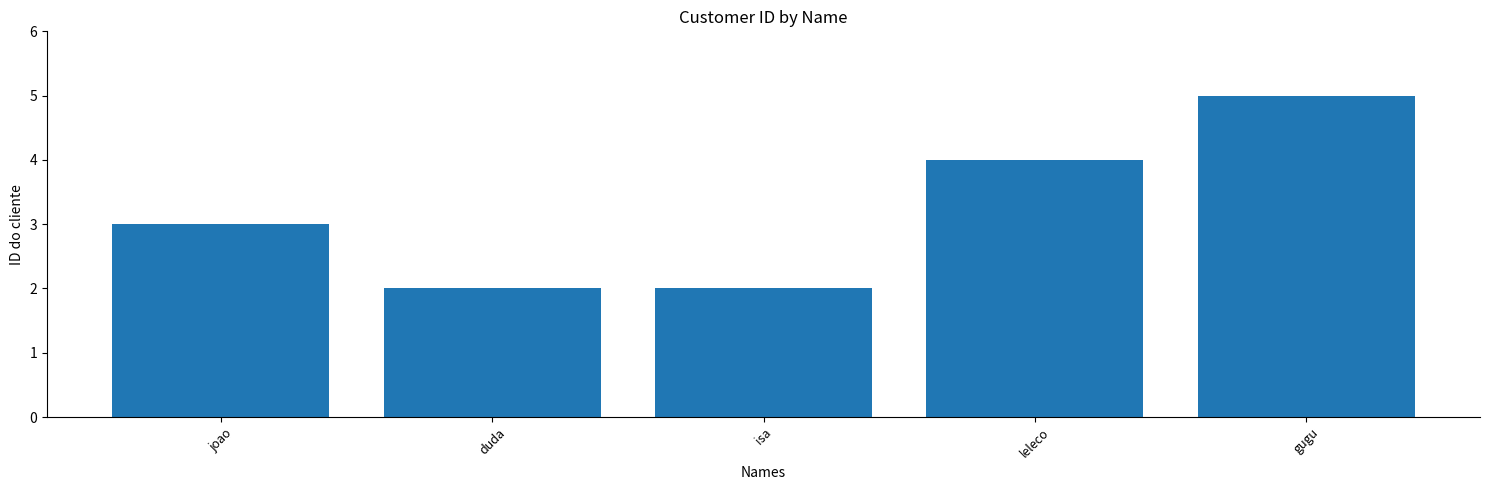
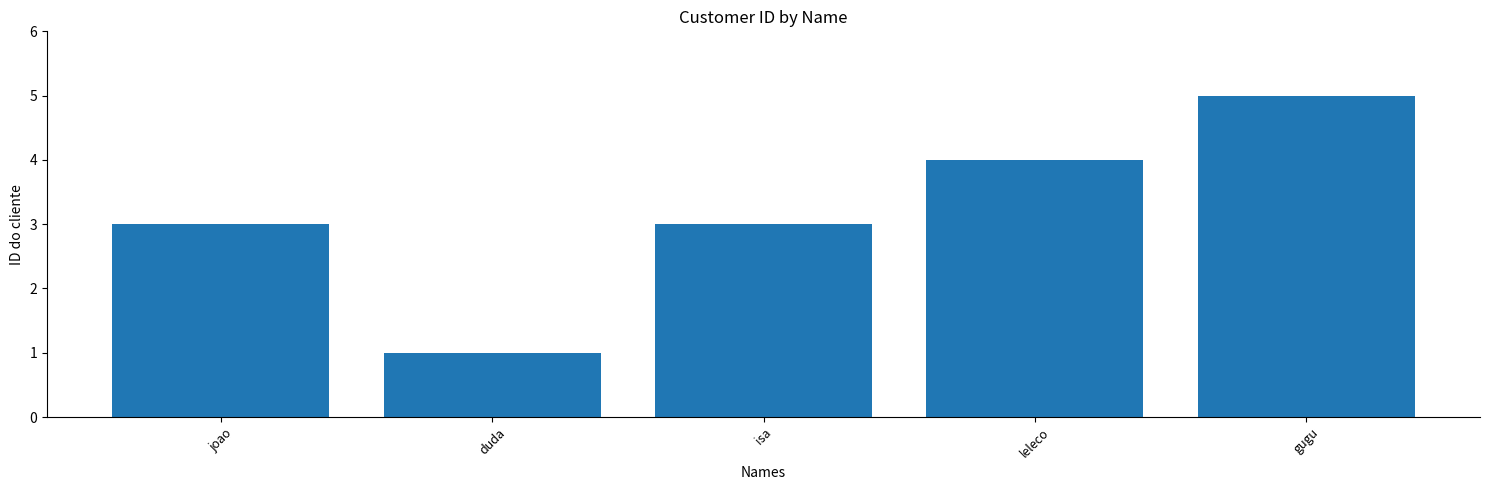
duda: 2 -> 1
isa: 2 -> 3
